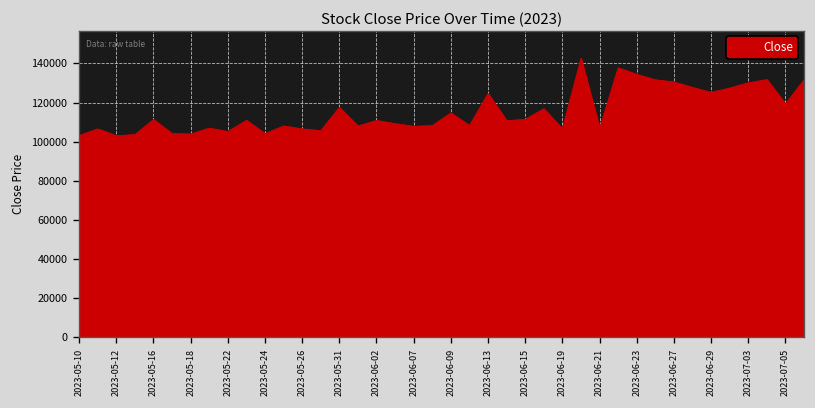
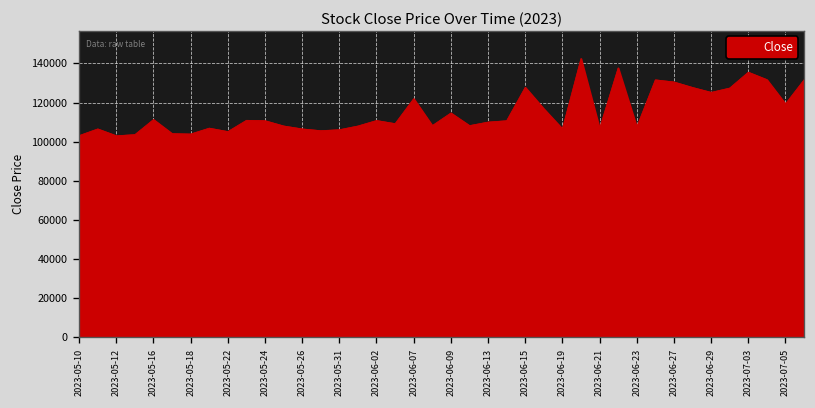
2023-05-24: 104000 -> 111000
2023-05-31: 117000 -> 106000
2023-06-07: 108000 -> 122000
2023-06-13: 125000 -> 110000
2023-06-15: 111000 -> 128000
2023-06-23: 134000 -> 107000
2023-07-03: 130000 -> 136000
